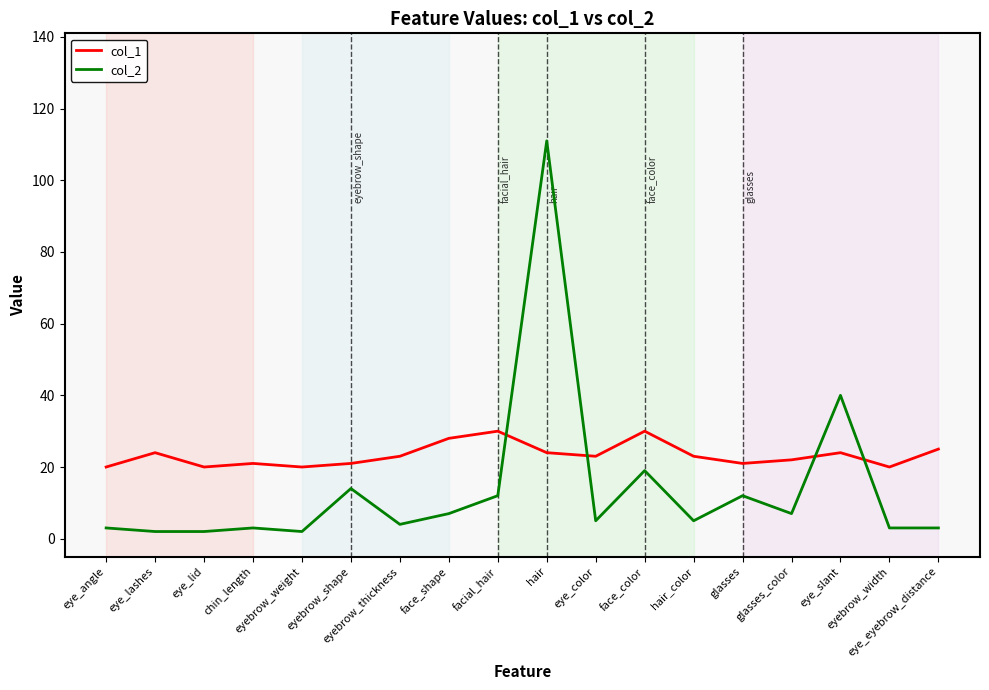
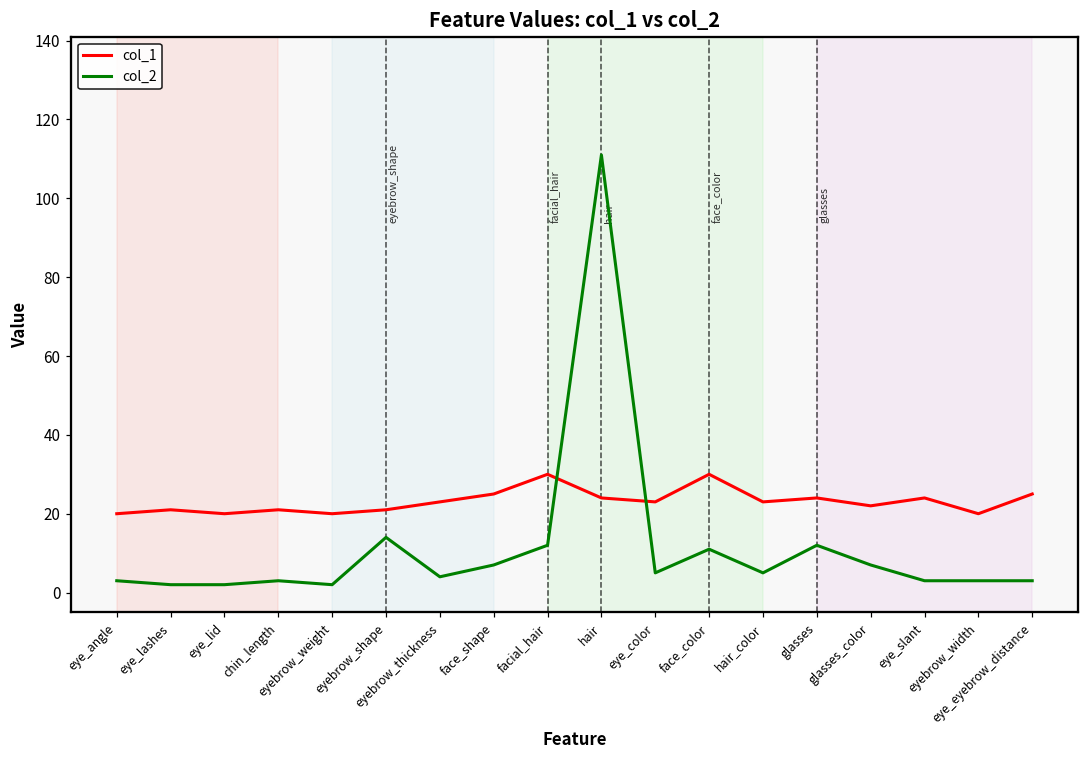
col_1, eye_lashes: 24 -> 21
col_1, face_shape: 28 -> 25
col_2, face_color: 19 -> 11
col_1, glasses: 21 -> 24
col_2, eye_slant: 40 -> 3
